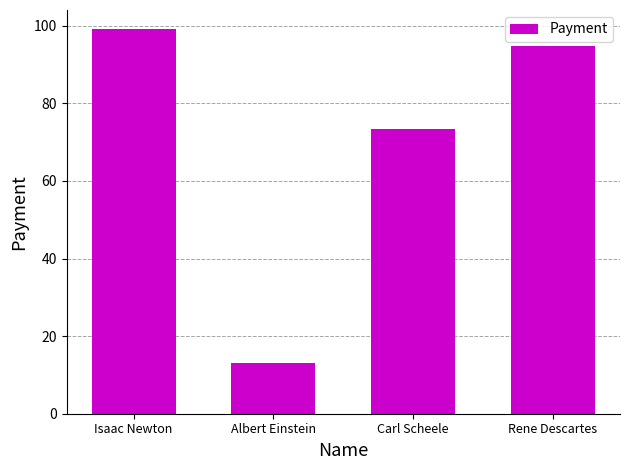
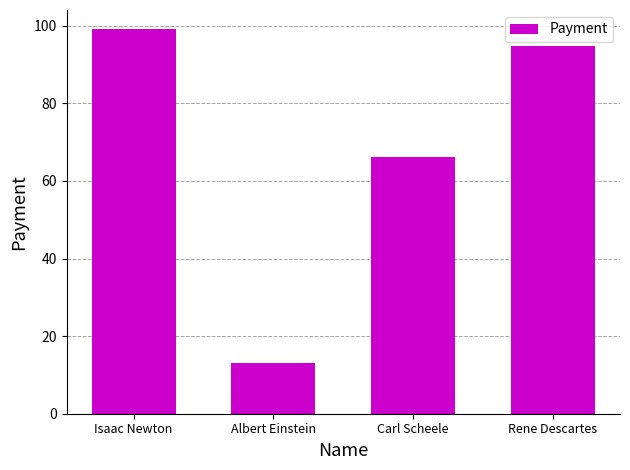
Carl Scheele: 73 -> 66
